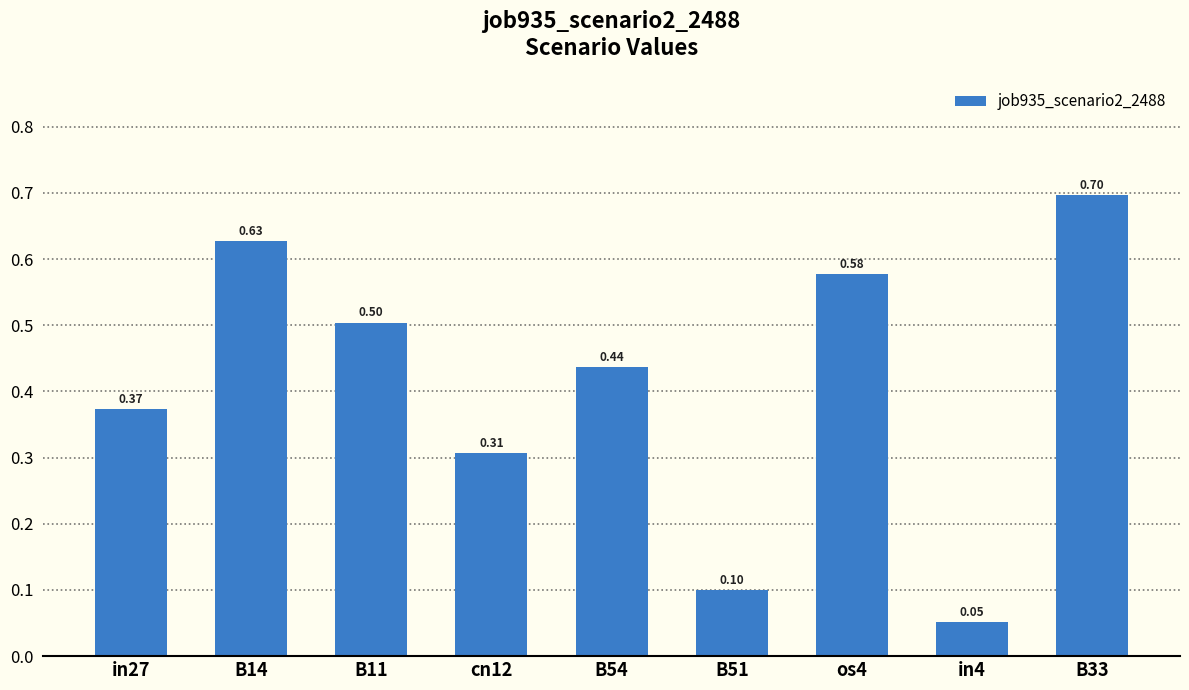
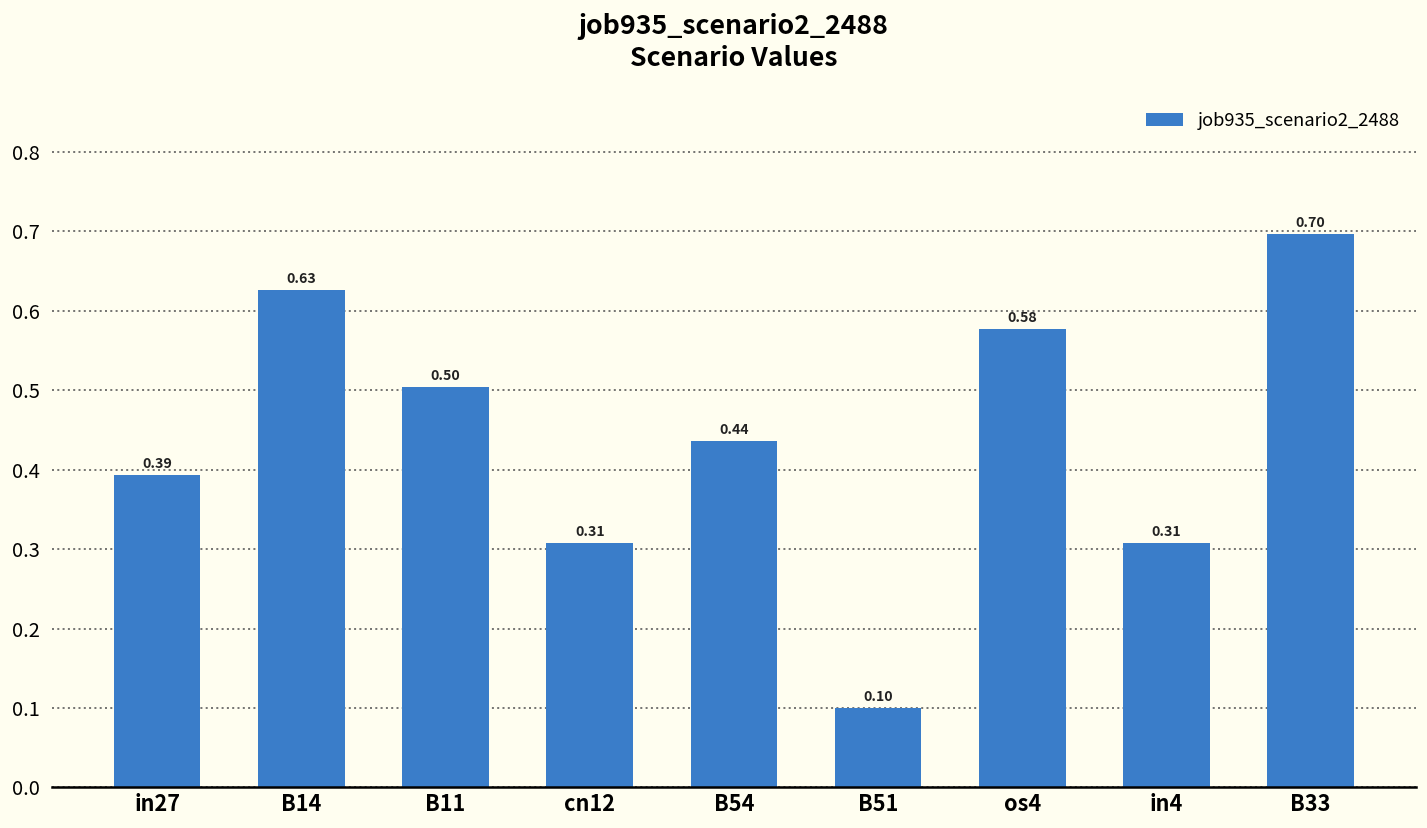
in27: 0.37 -> 0.39
in4: 0.05 -> 0.31
